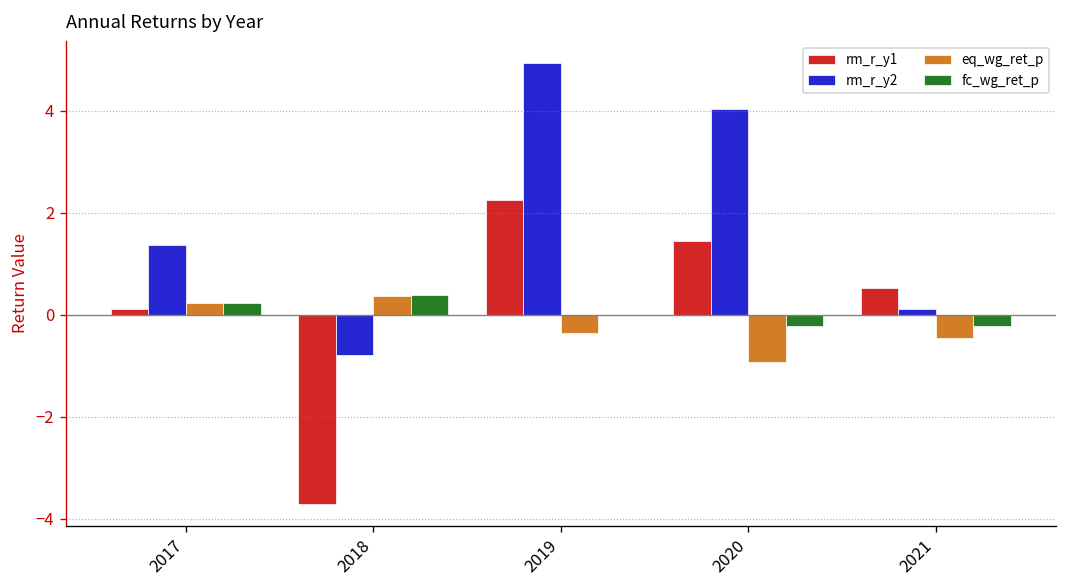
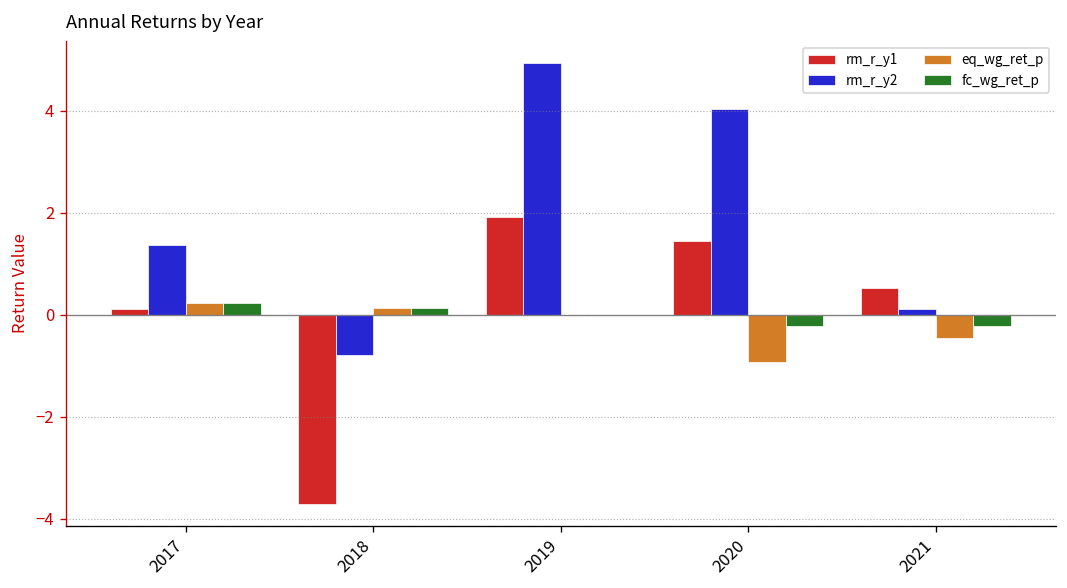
eq_wg_ret_p, 2018: 0.4 -> 0.1
fc_wg_ret_p, 2018: 0.4 -> 0.1
rm_r_y1, 2019: 2.2 -> 1.9
eq_wg_ret_p, 2019: -0.4 -> 0.0
